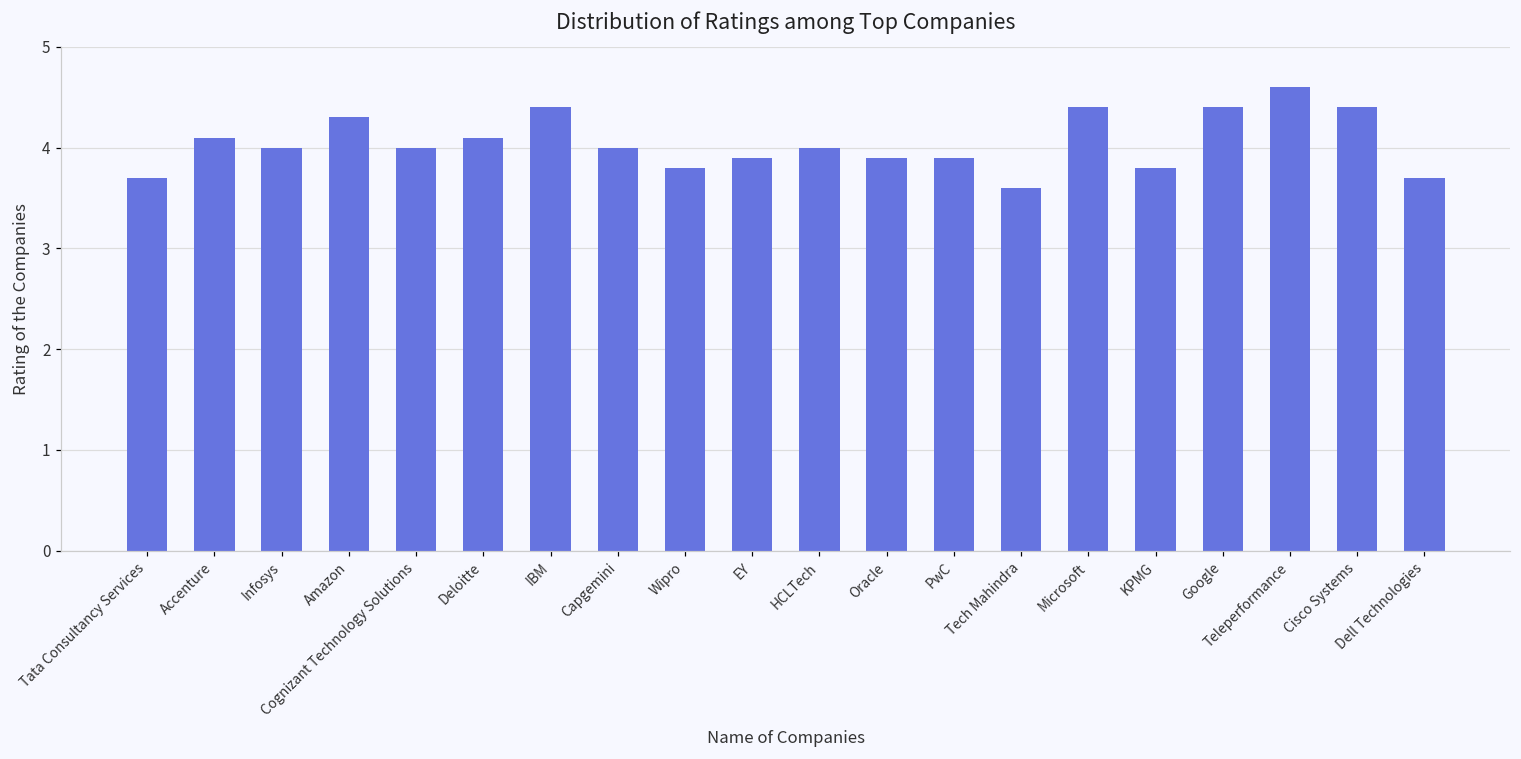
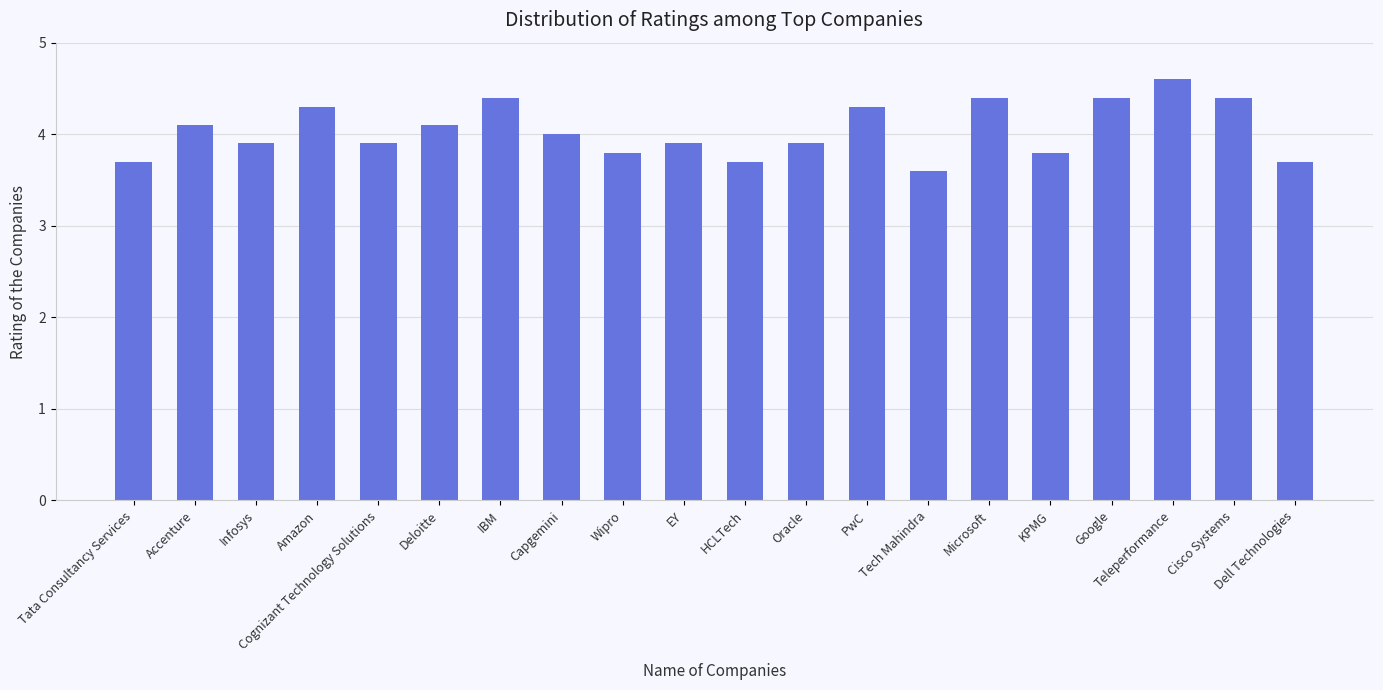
Infosys: 4.0 -> 3.9
Cognizant Technology Solutions: 4.0 -> 3.9
HCLTech: 4.0 -> 3.7
PwC: 3.9 -> 4.3
